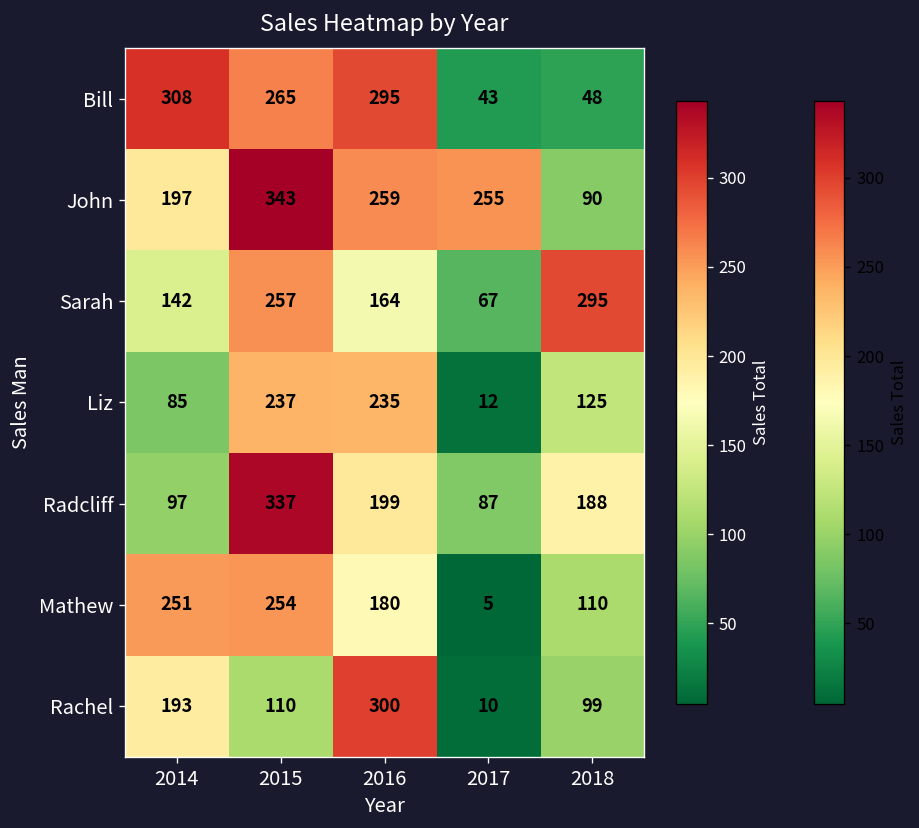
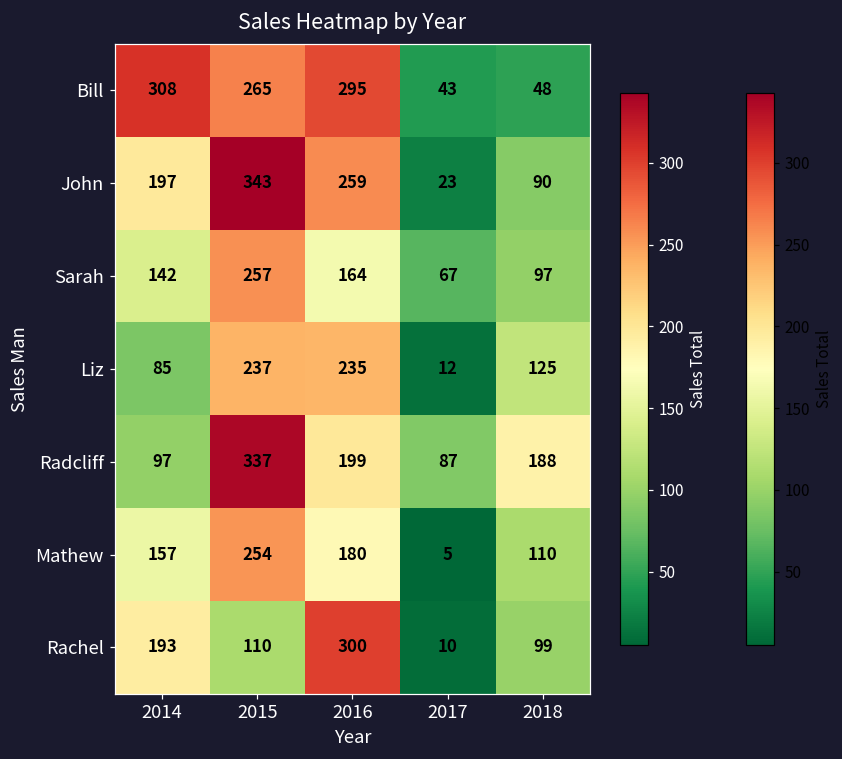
John, 2017: 255 -> 23
Sarah, 2018: 295 -> 97
Mathew, 2014: 251 -> 157
